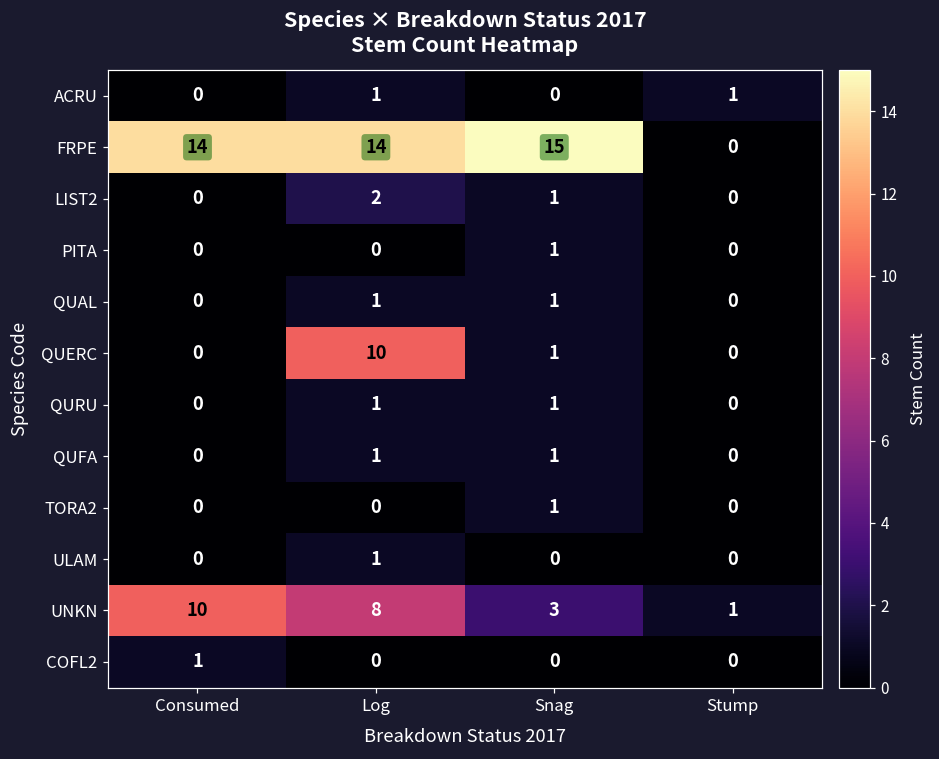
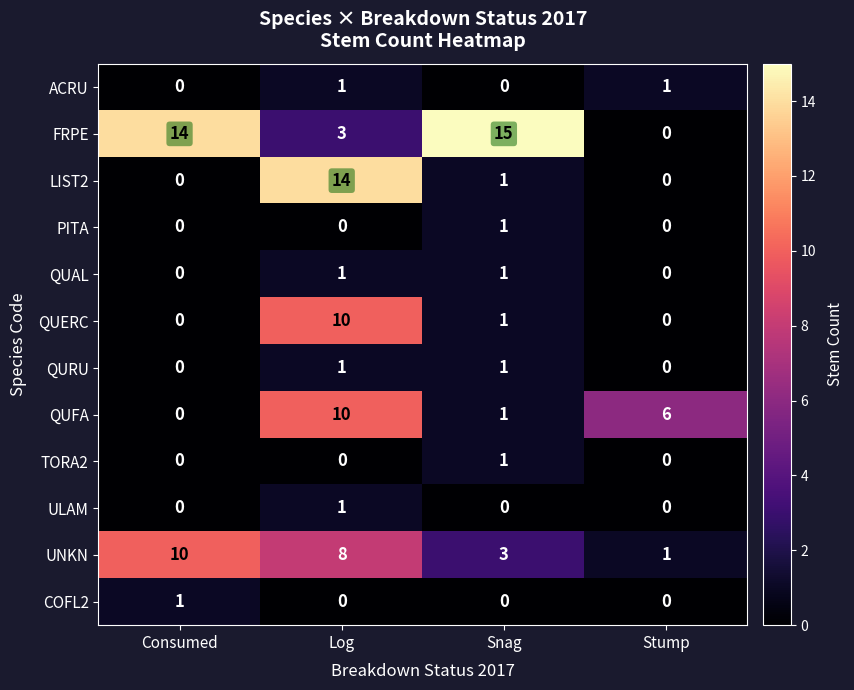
FRPE, Log: 14 -> 3
LIST2, Log: 2 -> 14
QUFA, Log: 1 -> 10
QUFA, Stump: 0 -> 6
